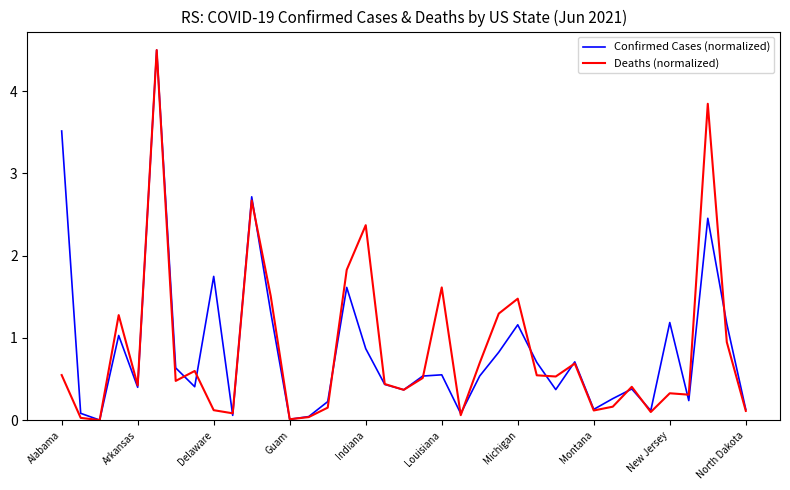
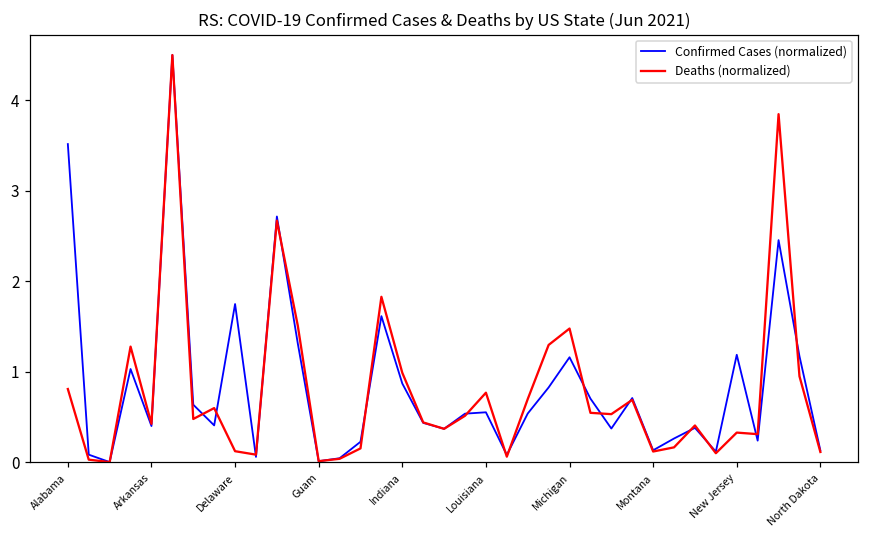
Deaths (normalized), Alabama: 0.5 -> 0.8
Deaths (normalized), Indiana: 2.4 -> 1.0
Deaths (normalized), Louisiana: 1.6 -> 0.8
